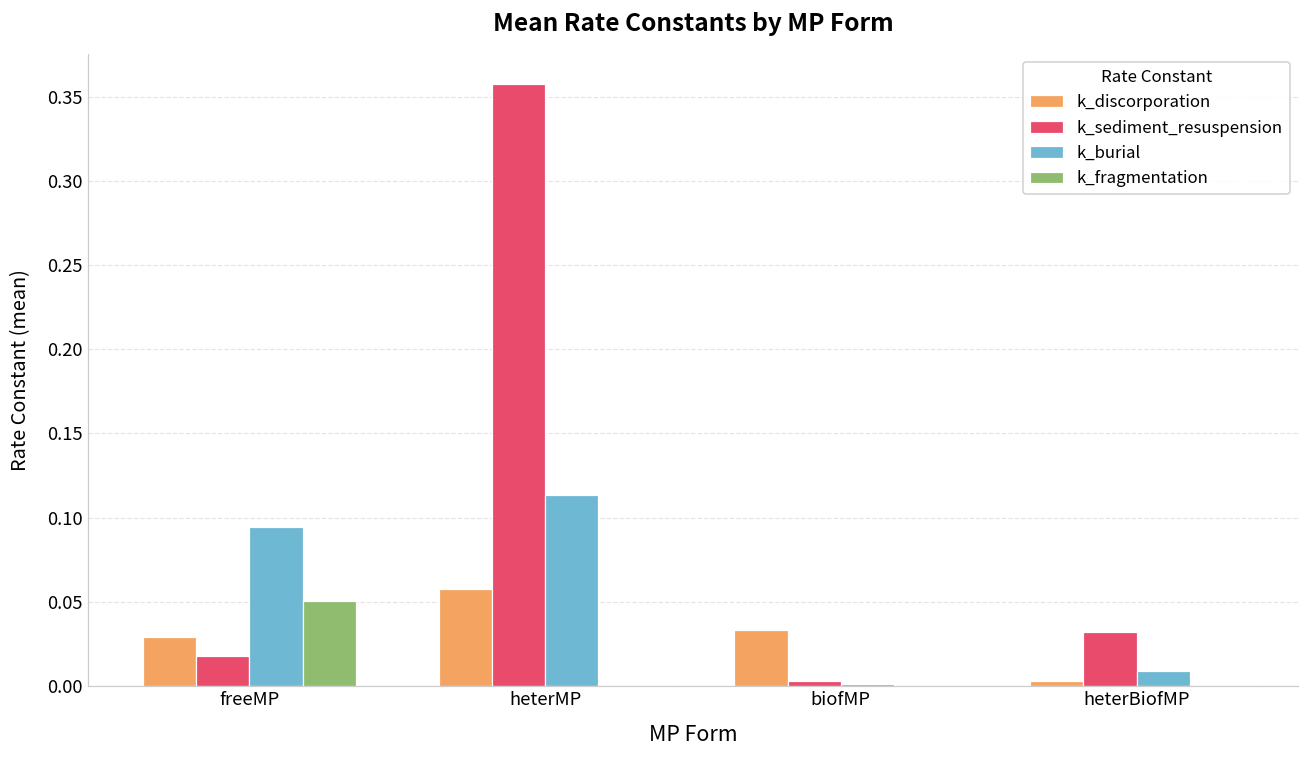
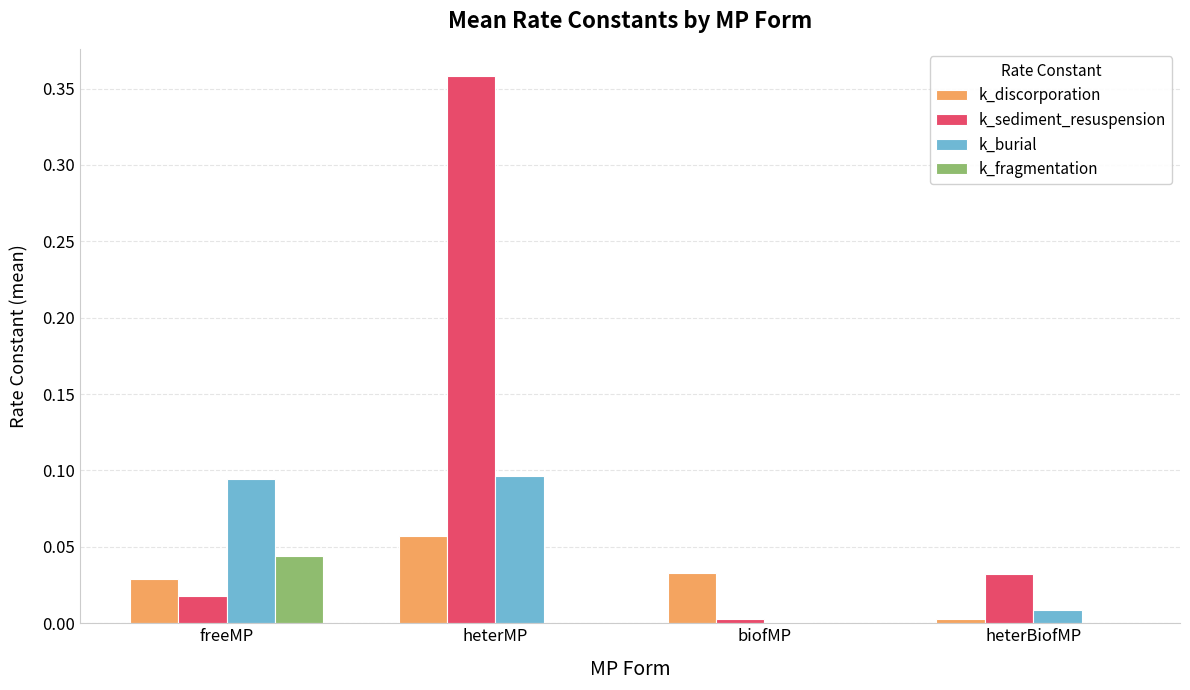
k_fragmentation, freeMP: 0.050 -> 0.044
k_burial, heterMP: 0.113 -> 0.097
